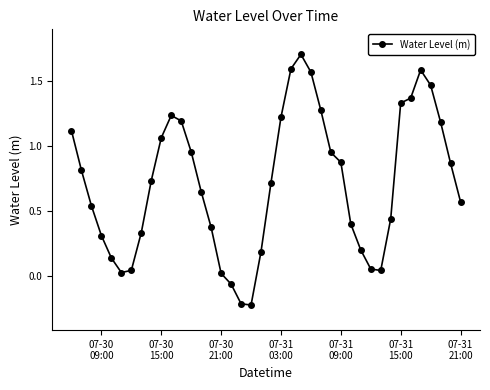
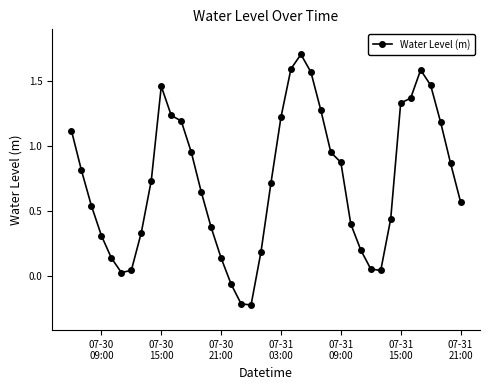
07-30 15:00: 1.06 -> 1.46
07-30 21:00: 0.02 -> 0.14
